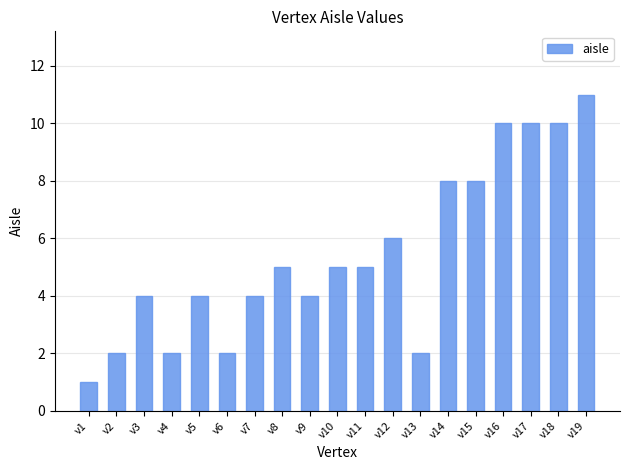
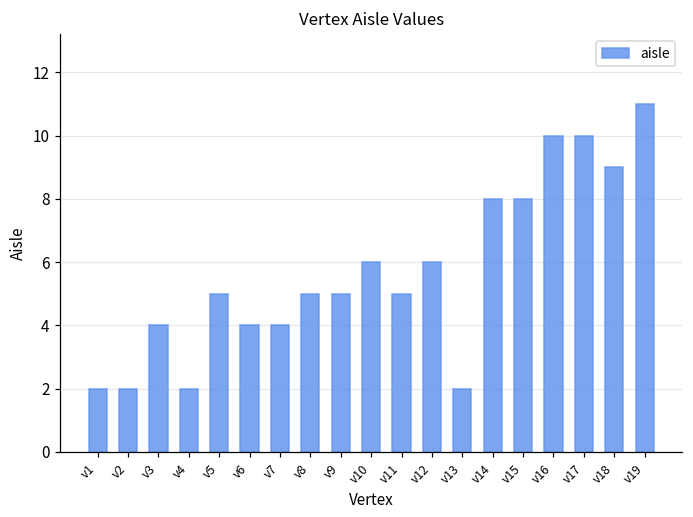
v1: 1 -> 2
v5: 4 -> 5
v6: 2 -> 4
v9: 4 -> 5
v10: 5 -> 6
v18: 10 -> 9
